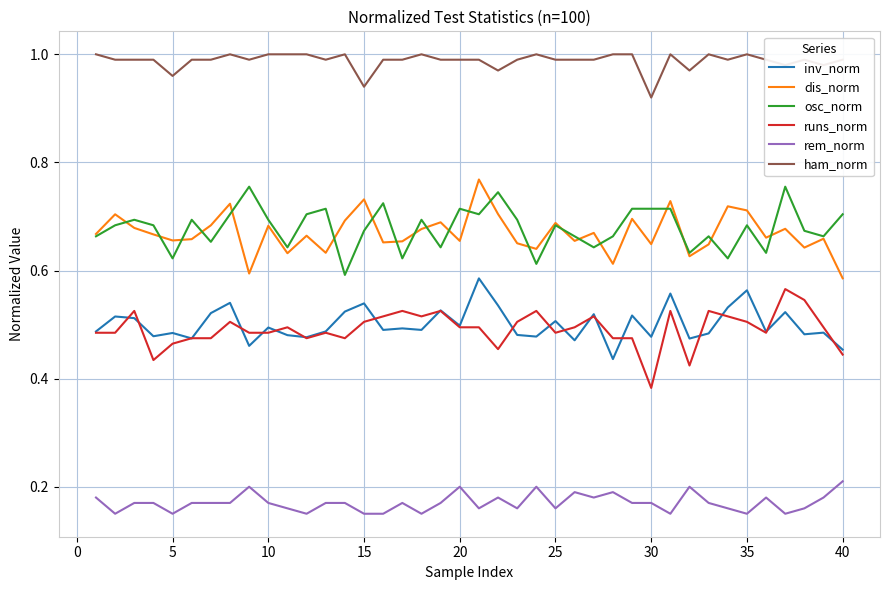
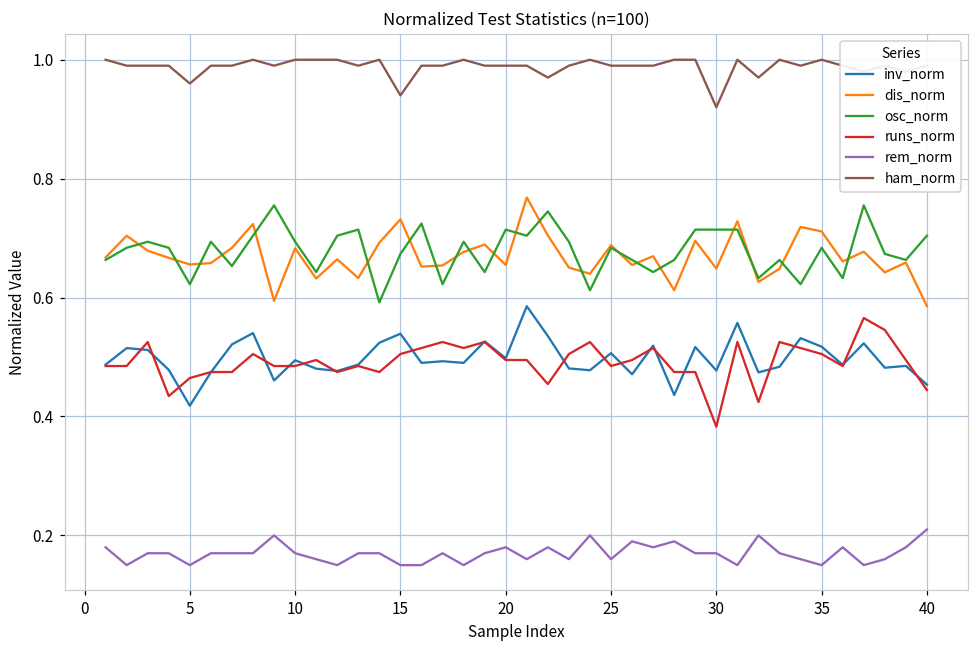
inv_norm, 5: 0.48 -> 0.42
rem_norm, 20: 0.20 -> 0.18
inv_norm, 35: 0.56 -> 0.52
